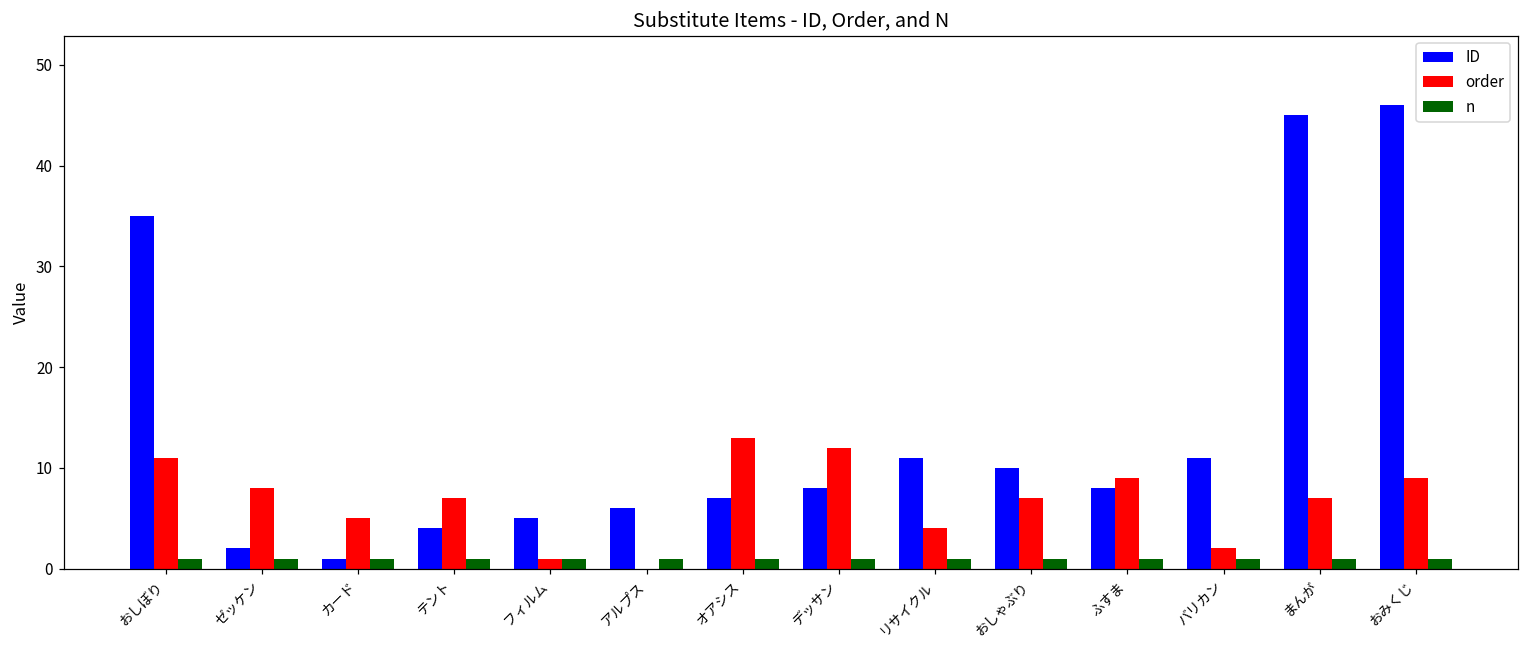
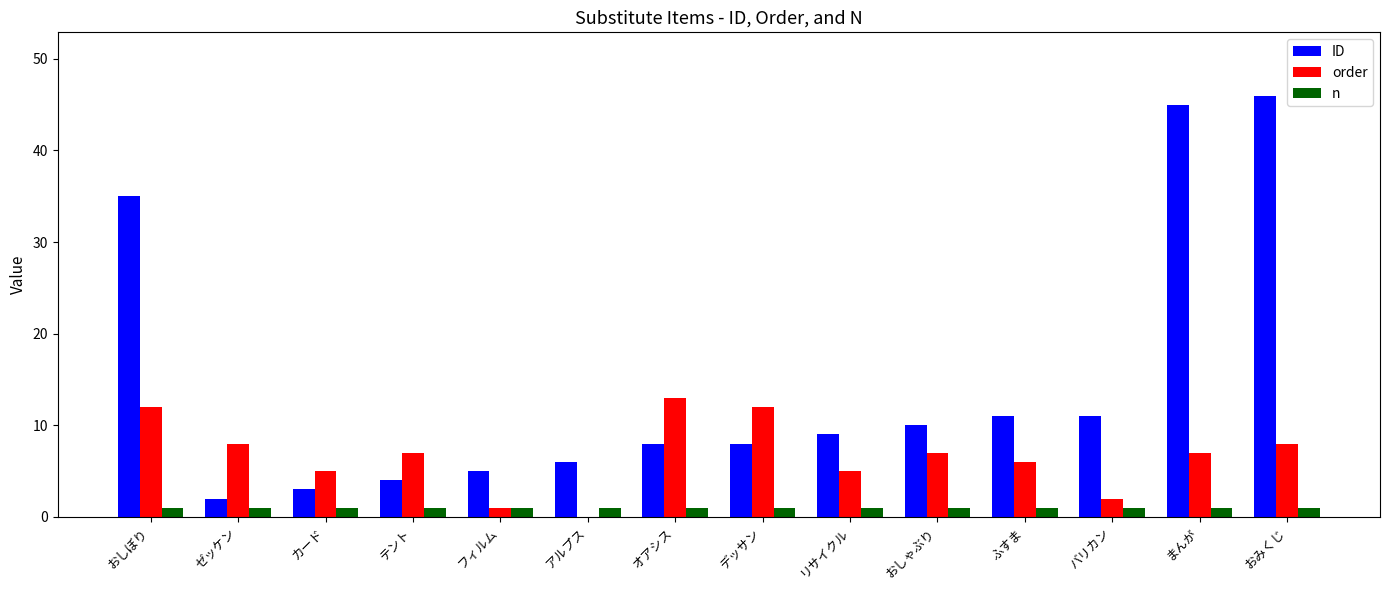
order, おしぼり: 11 -> 12
ID, カード: 1 -> 3
ID, オアシス: 7 -> 8
ID, リサイクル: 11 -> 9
order, リサイクル: 4 -> 5
ID, ふすま: 8 -> 11
order, ふすま: 9 -> 6
order, おみくじ: 9 -> 8
